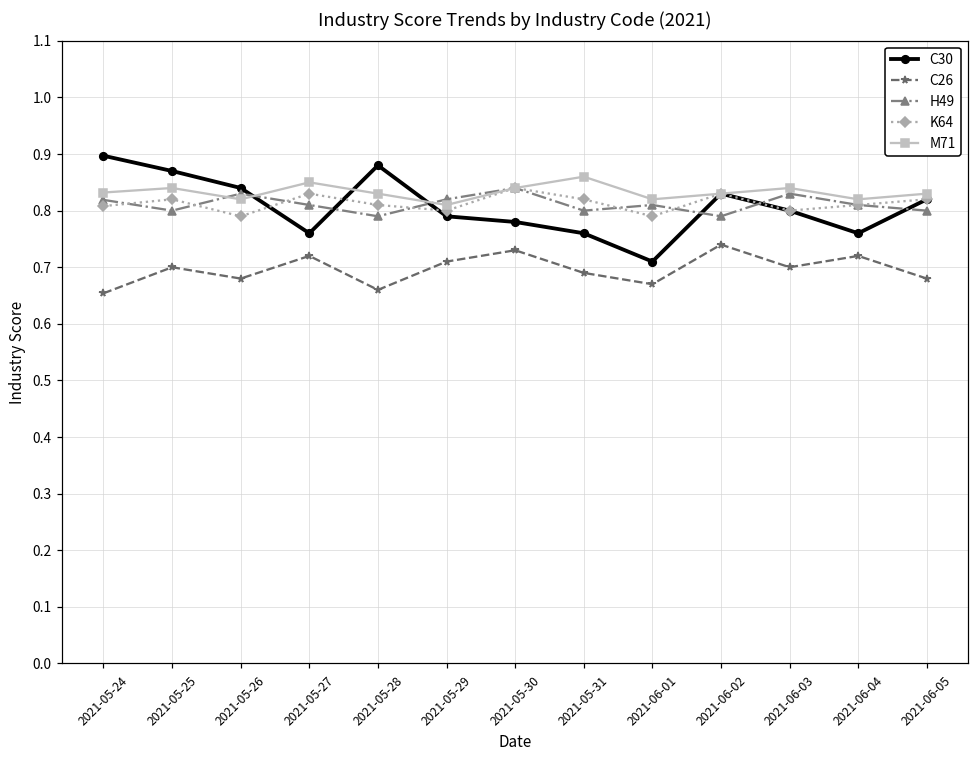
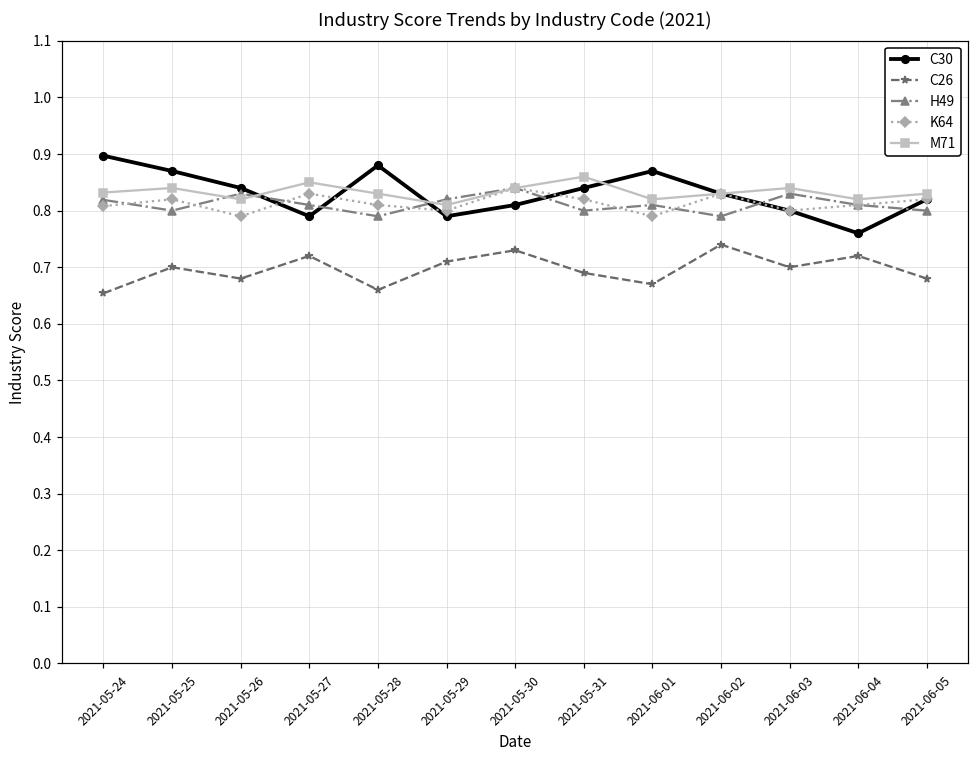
C30, 2021-05-27: 0.76 -> 0.79
C30, 2021-05-30: 0.78 -> 0.81
C30, 2021-05-31: 0.76 -> 0.84
C30, 2021-06-01: 0.71 -> 0.87
